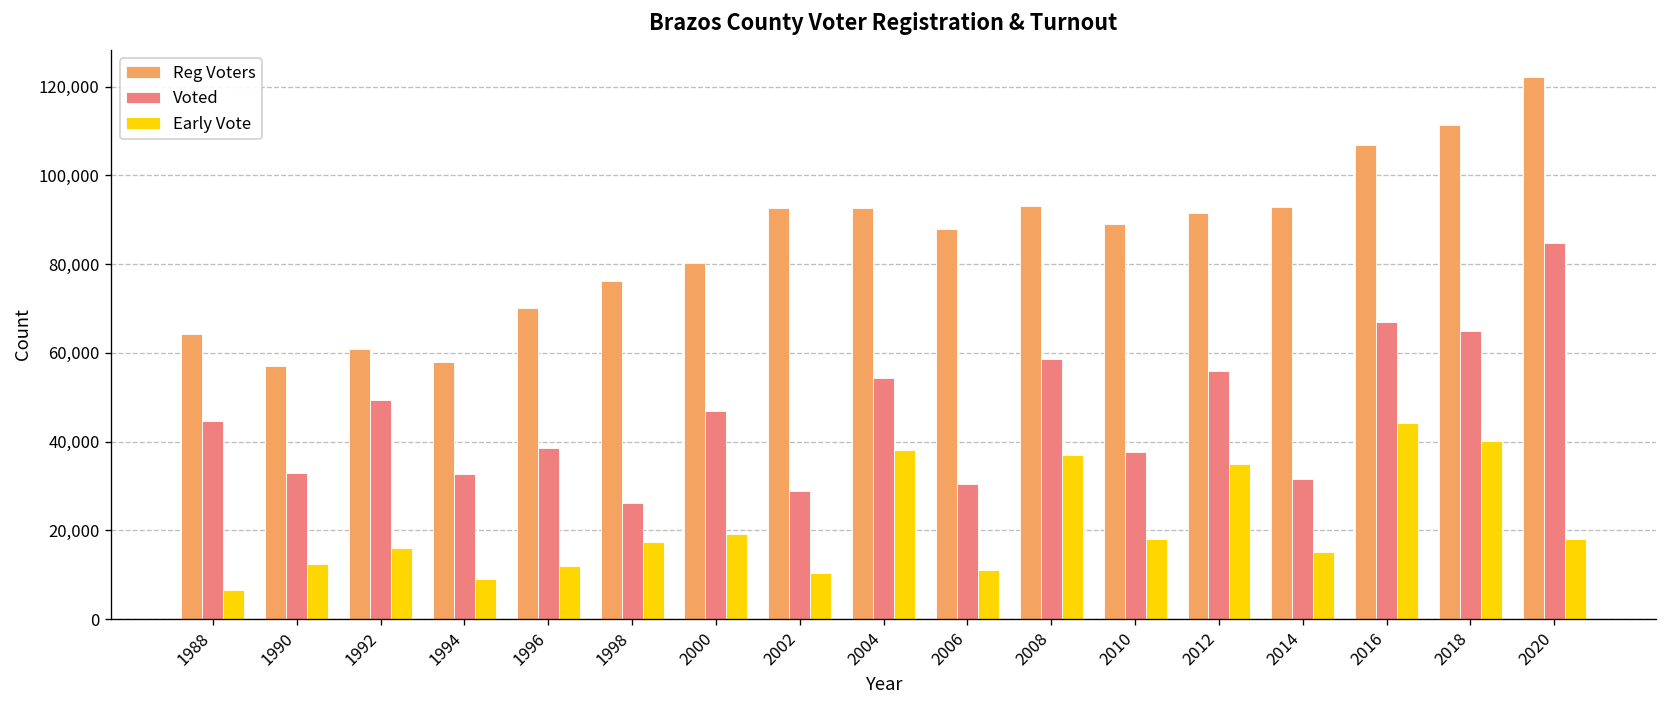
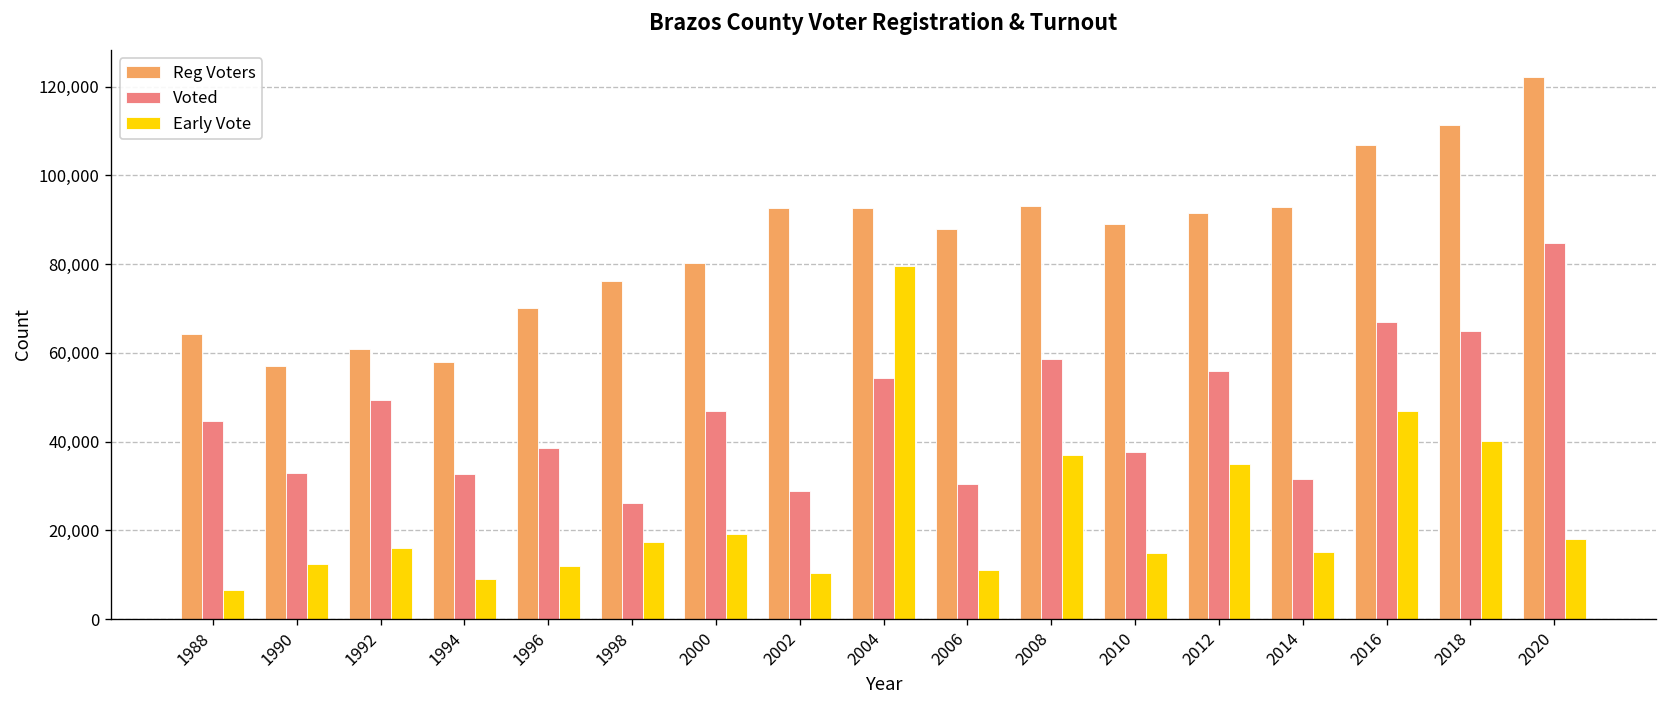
Early Vote, 2004: 38,000 -> 80,000
Early Vote, 2010: 18,000 -> 15,000
Early Vote, 2016: 44,000 -> 47,000
